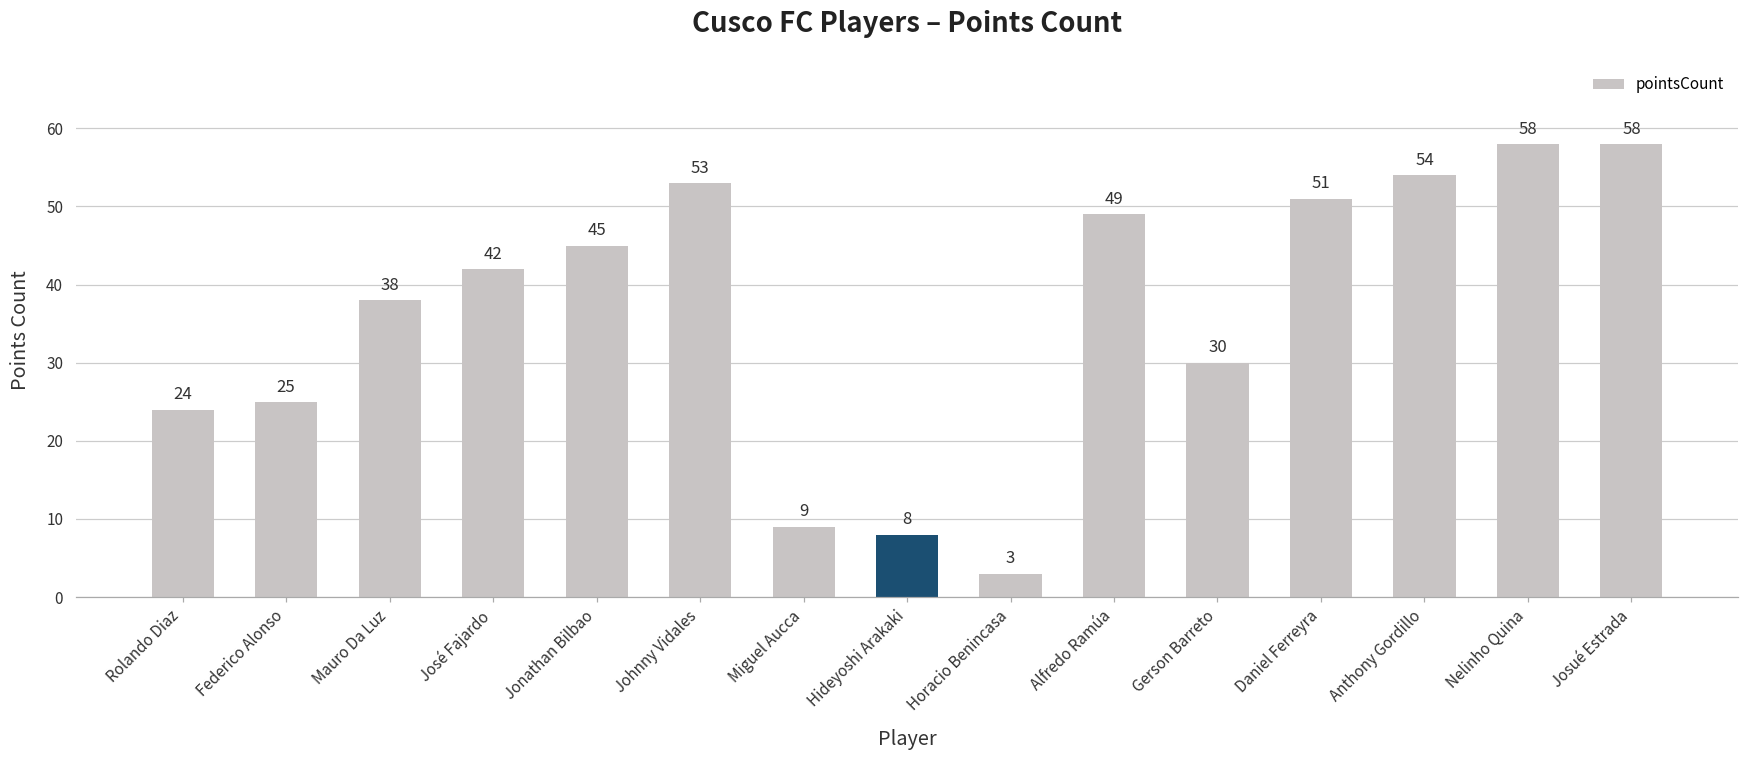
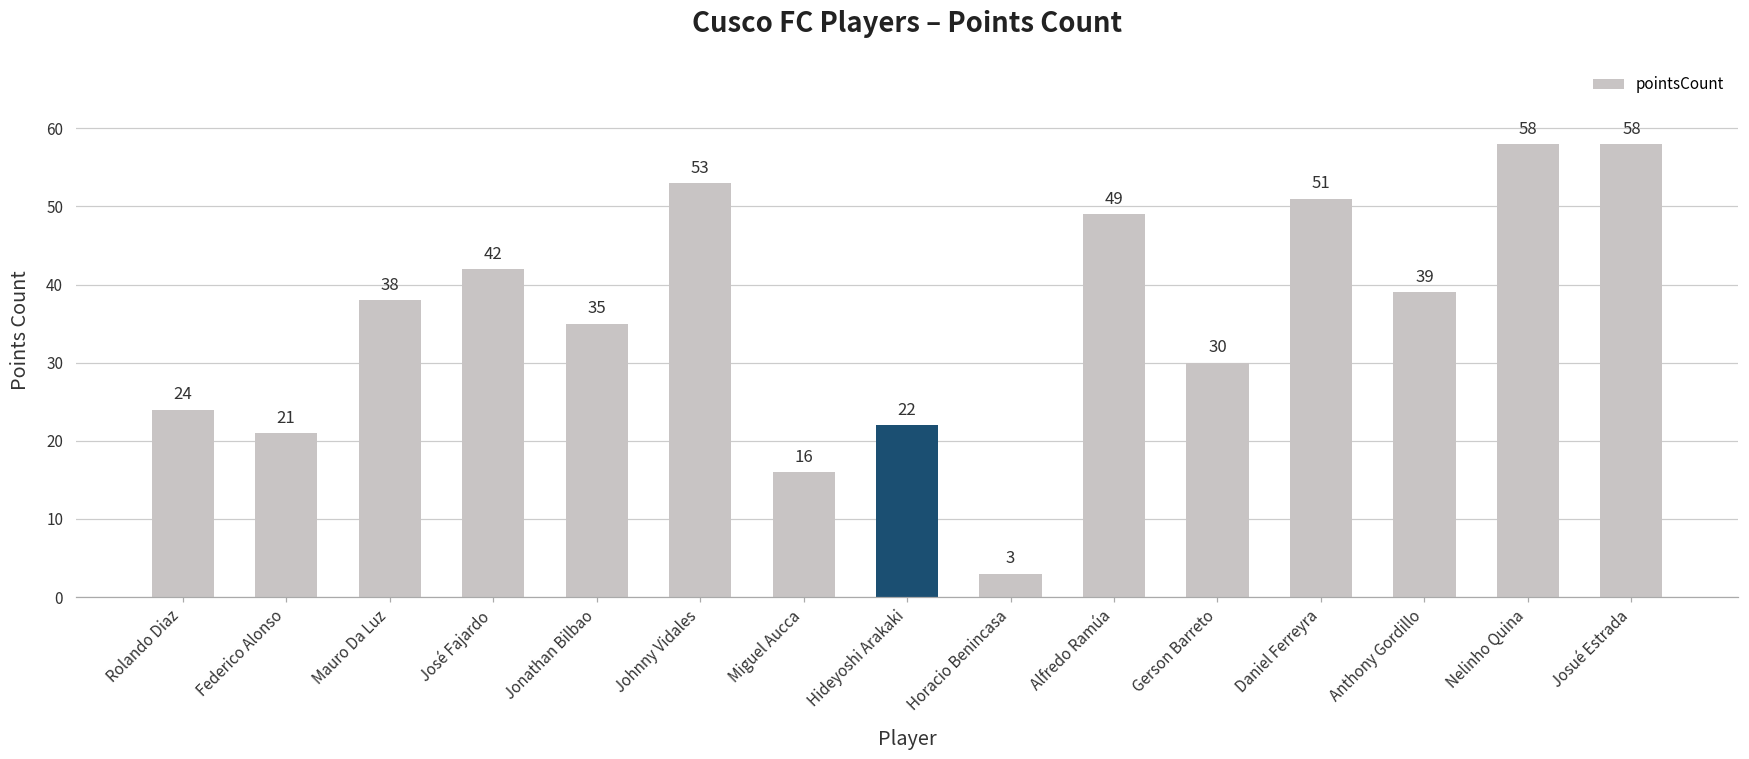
Federico Alonso: 25 -> 21
Jonathan Bilbao: 45 -> 35
Miguel Aucca: 9 -> 16
Hideyoshi Arakaki: 8 -> 22
Anthony Gordillo: 54 -> 39
